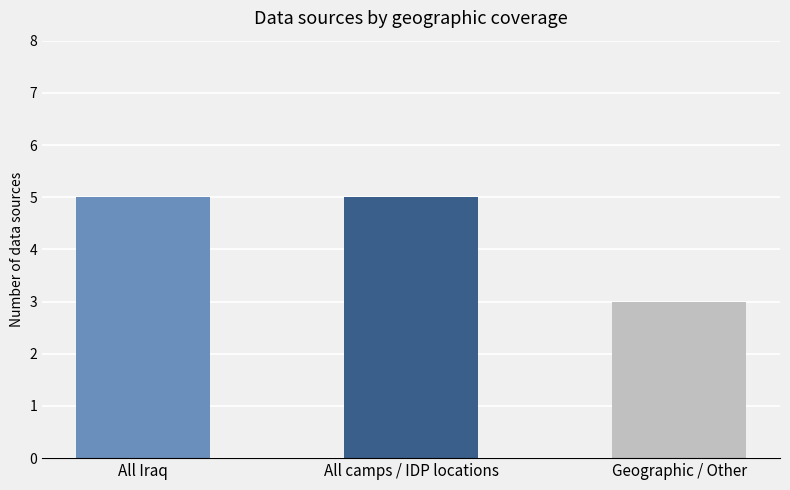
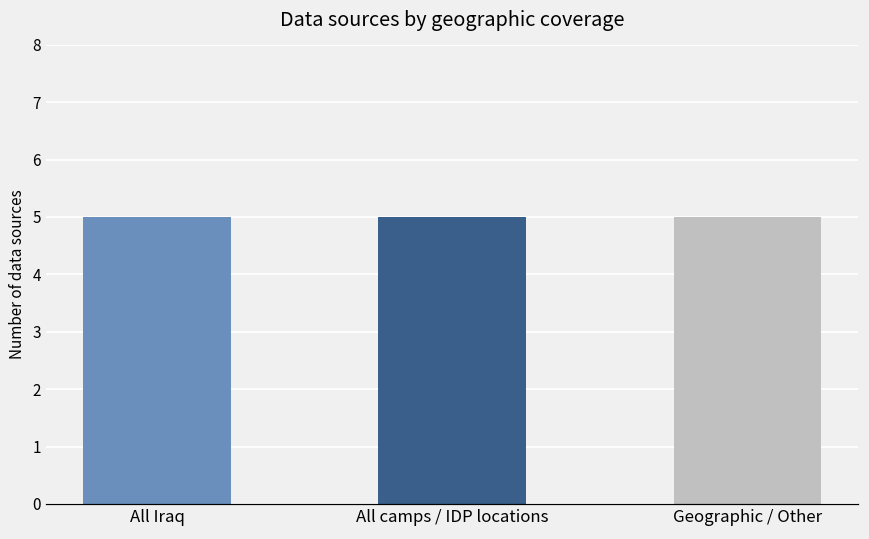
Geographic / Other: 3 -> 5
